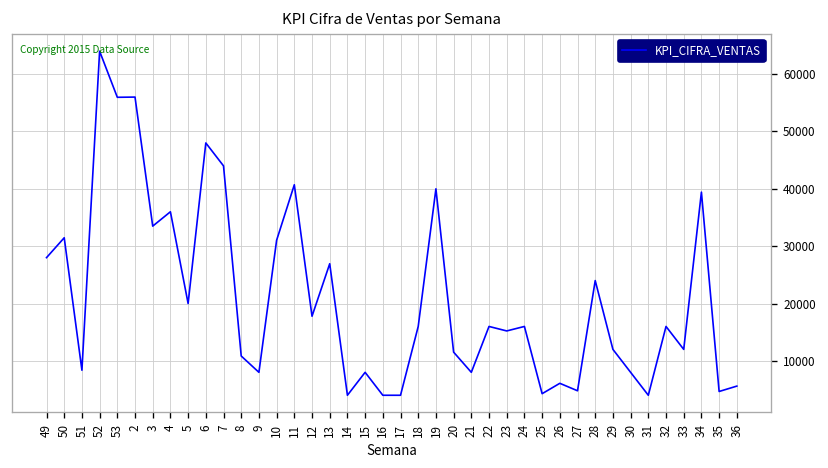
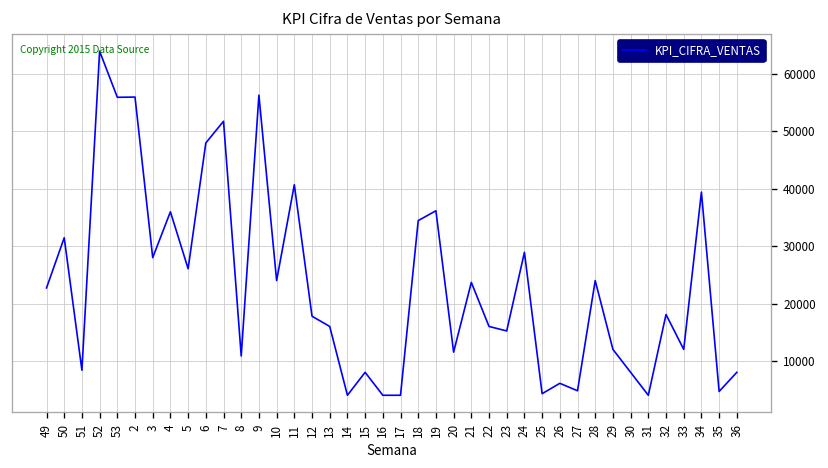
49: 28000 -> 23000
3: 33000 -> 28000
5: 20000 -> 26000
7: 44000 -> 52000
9: 8000 -> 56000
10: 31000 -> 24000
13: 27000 -> 16000
18: 16000 -> 34000
19: 40000 -> 36000
21: 8000 -> 24000
24: 16000 -> 29000
32: 16000 -> 18000
36: 6000 -> 8000
